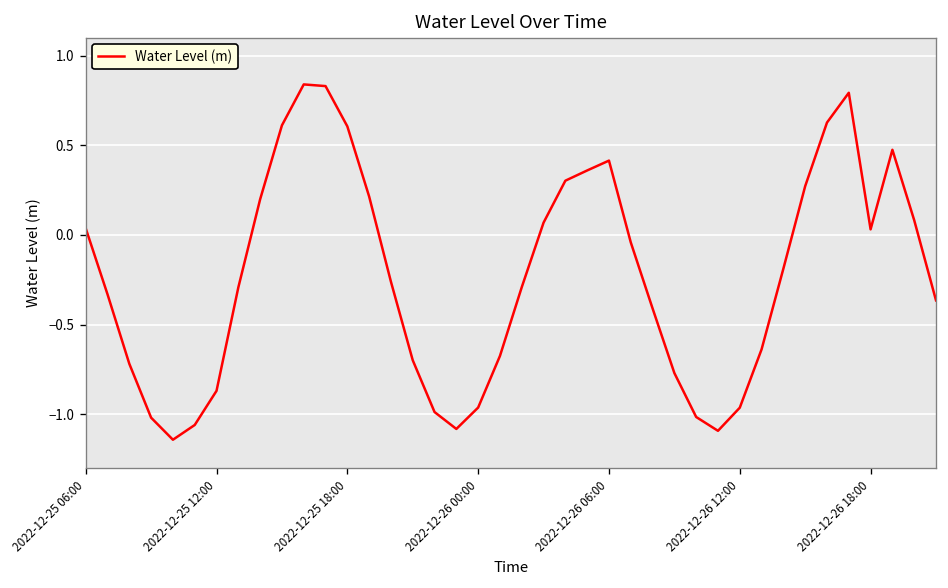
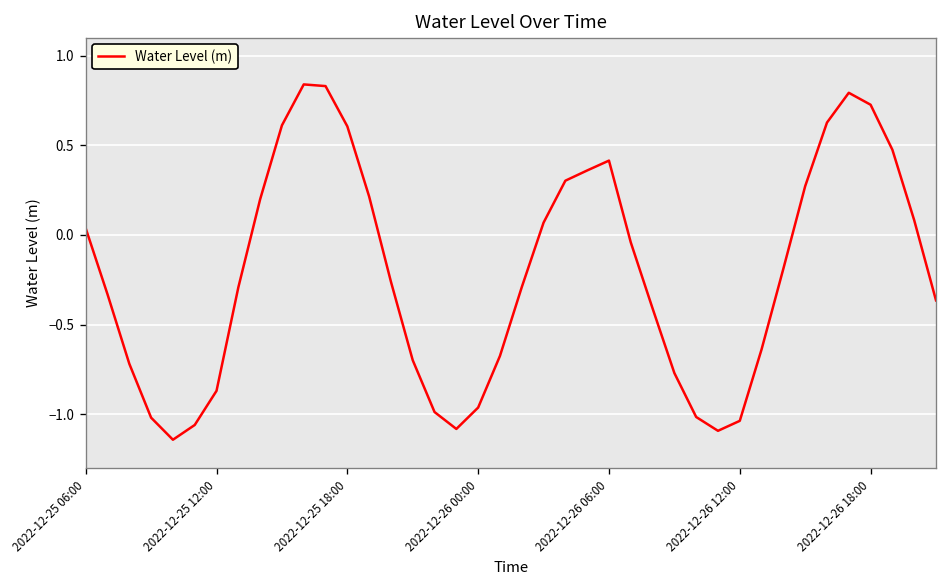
2022-12-26 12:00: -0.96 -> -1.04
2022-12-26 18:00: 0.03 -> 0.73
